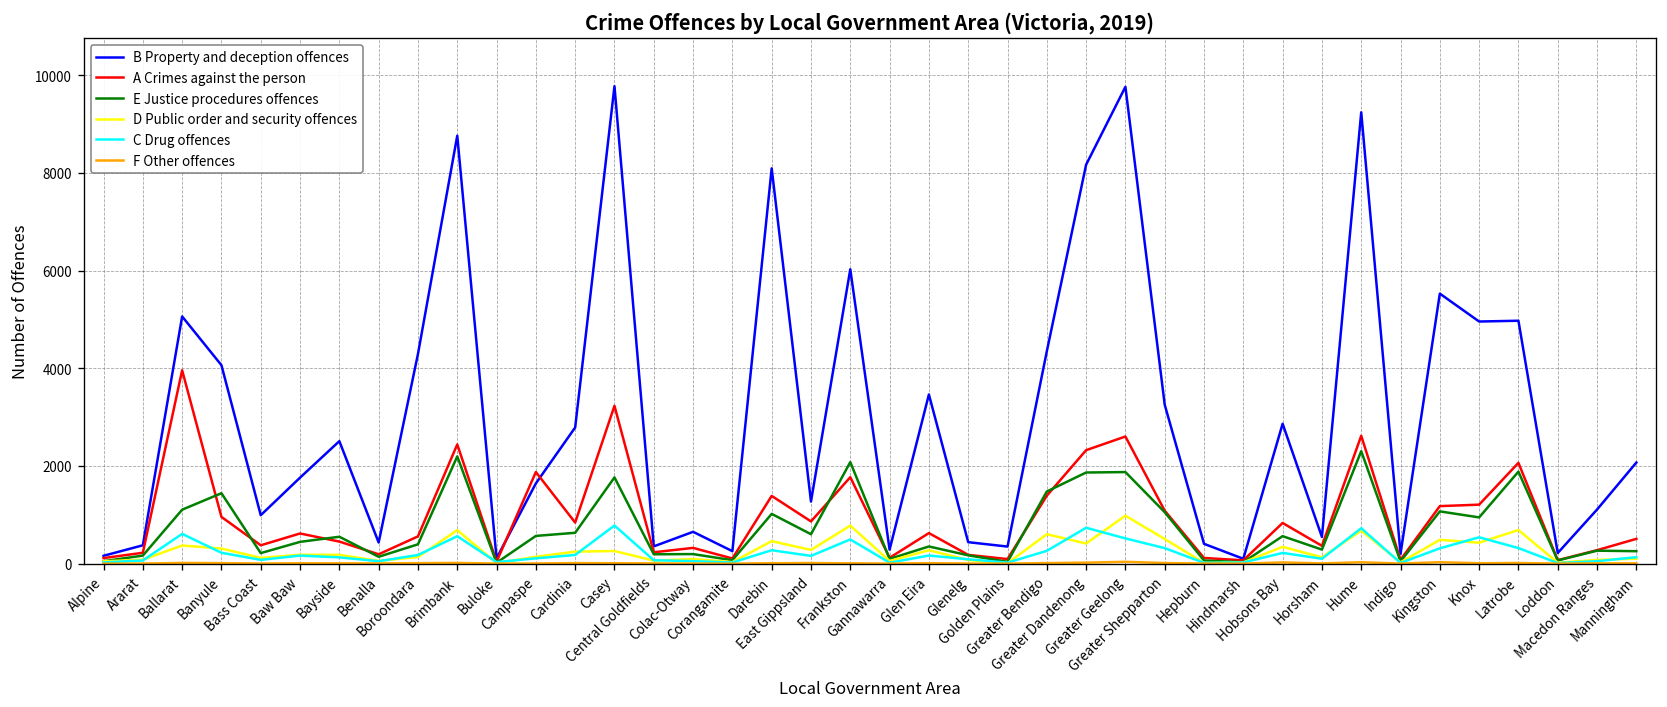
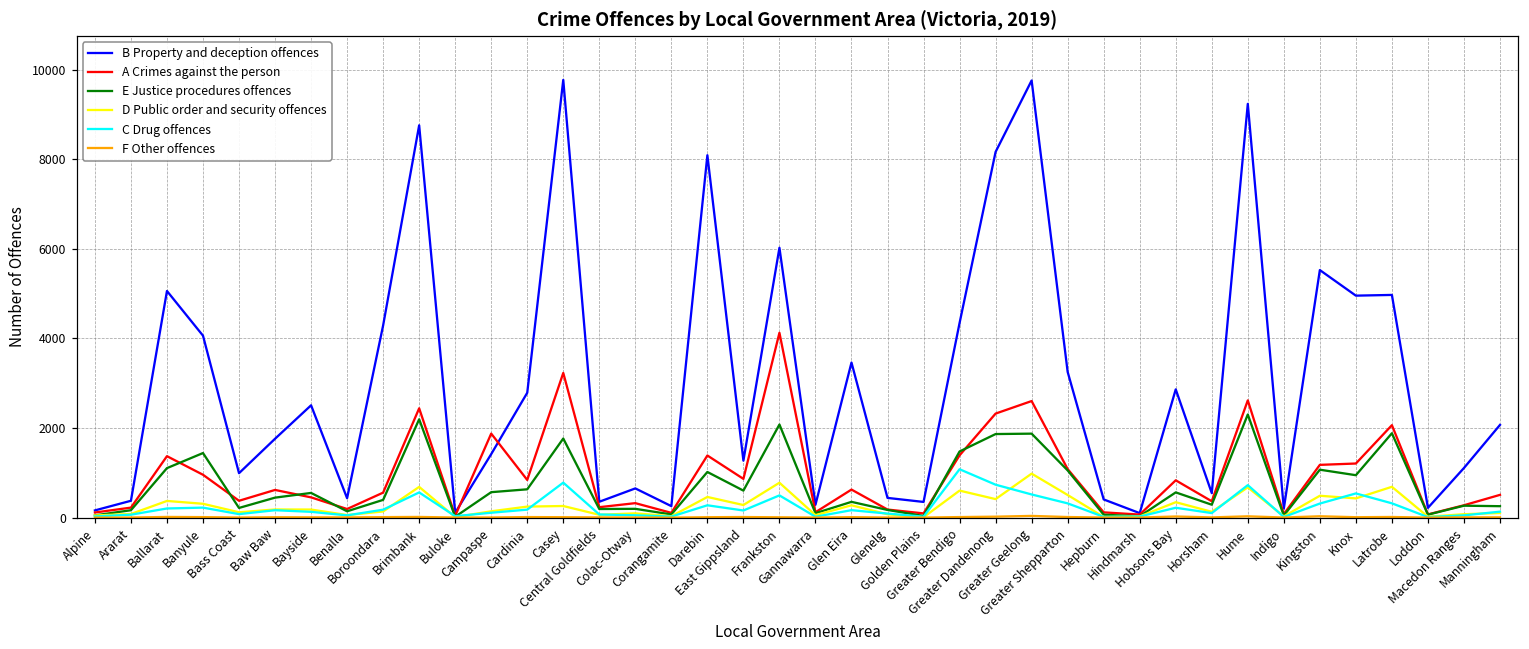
A Crimes against the person, Ballarat: 4000 -> 1400
C Drug offences, Ballarat: 600 -> 200
B Property and deception offences, Campaspe: 1600 -> 1400
A Crimes against the person, Frankston: 1800 -> 4100
C Drug offences, Greater Bendigo: 300 -> 1100
